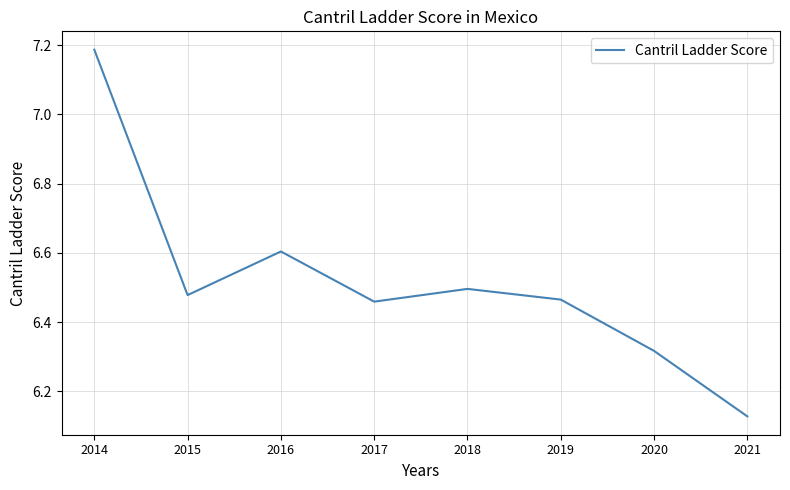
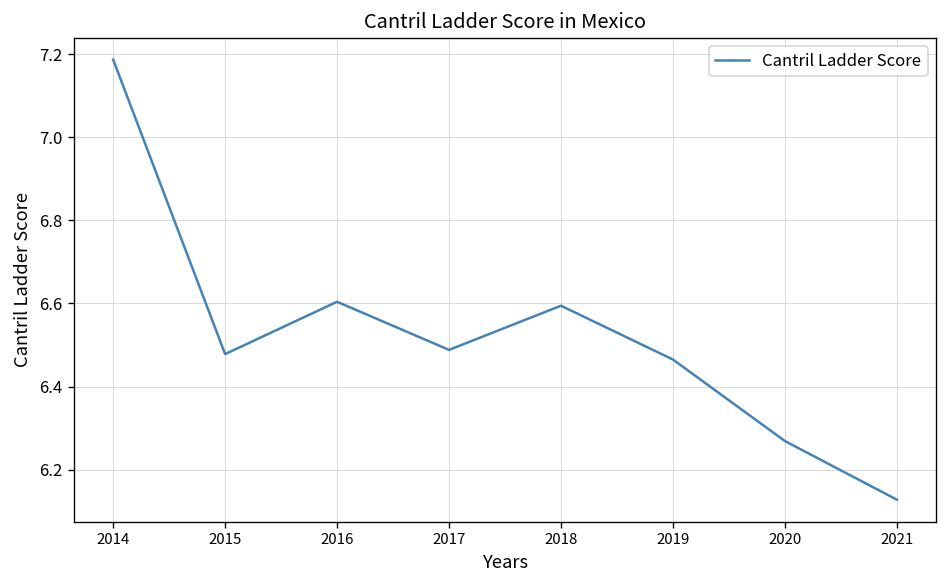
2017: 6.46 -> 6.49
2018: 6.50 -> 6.59
2020: 6.32 -> 6.27
